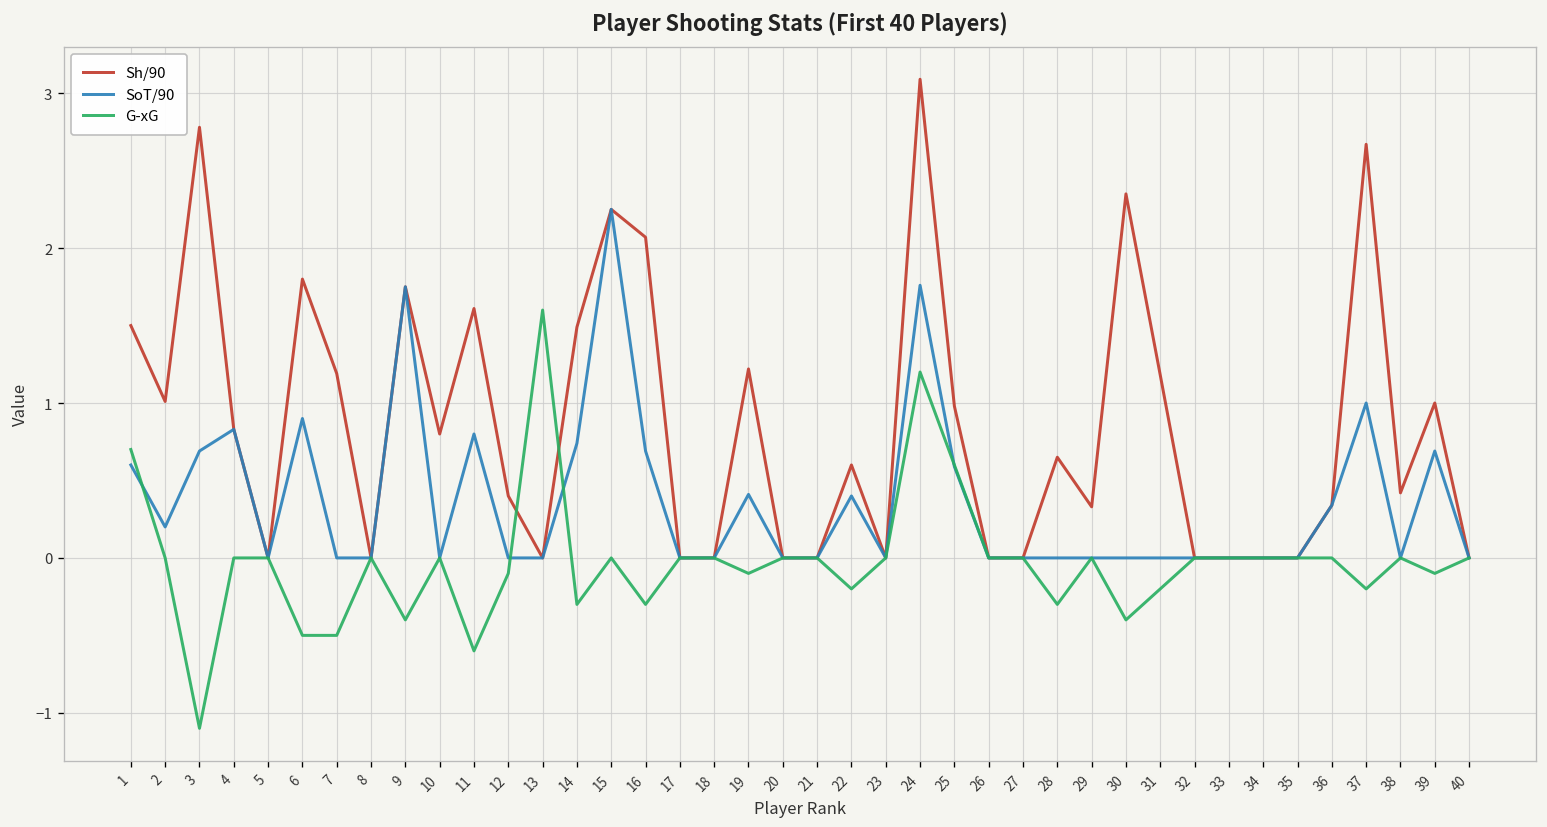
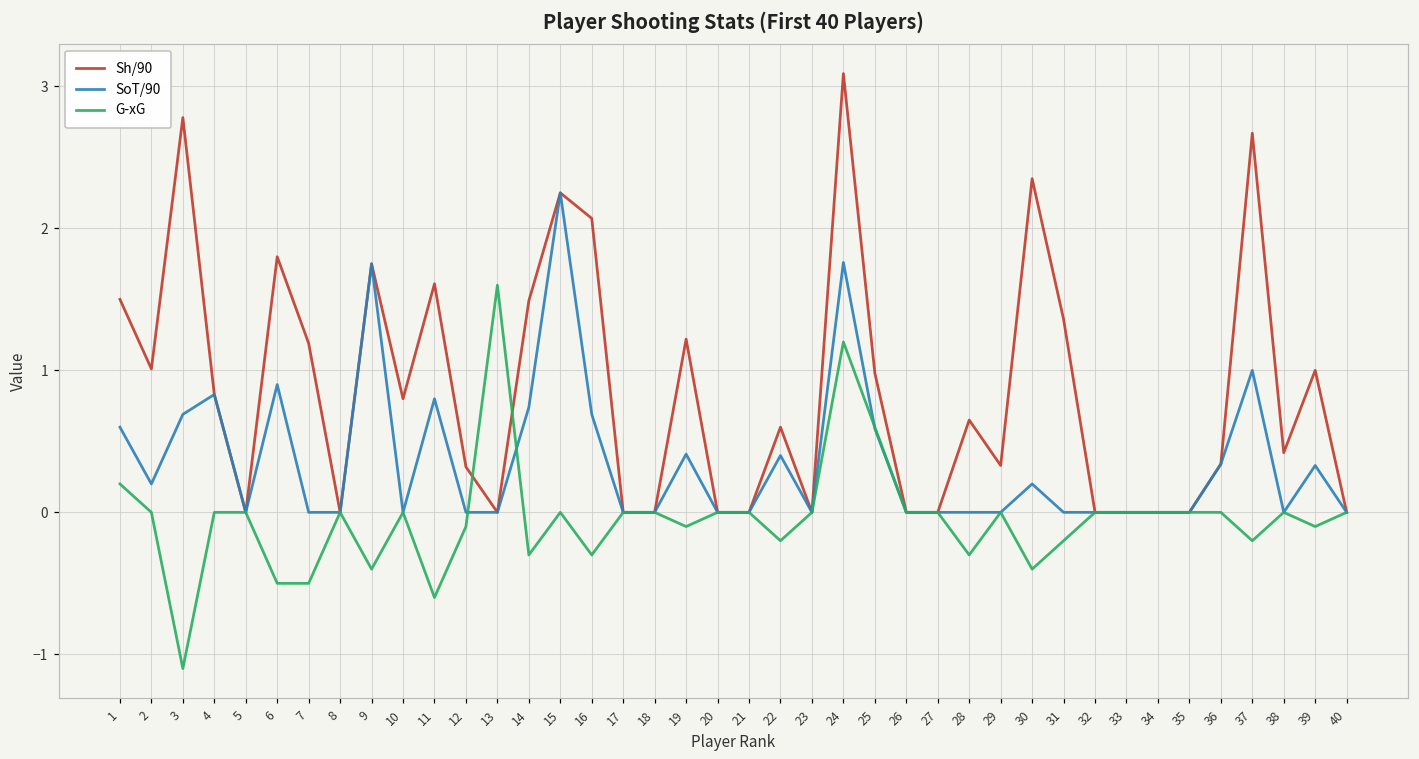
G-xG, 1: 0.7 -> 0.2
Sh/90, 12: 0.40 -> 0.32
SoT/90, 30: 0.0 -> 0.2
Sh/90, 31: 1.18 -> 1.36
SoT/90, 39: 0.69 -> 0.33
